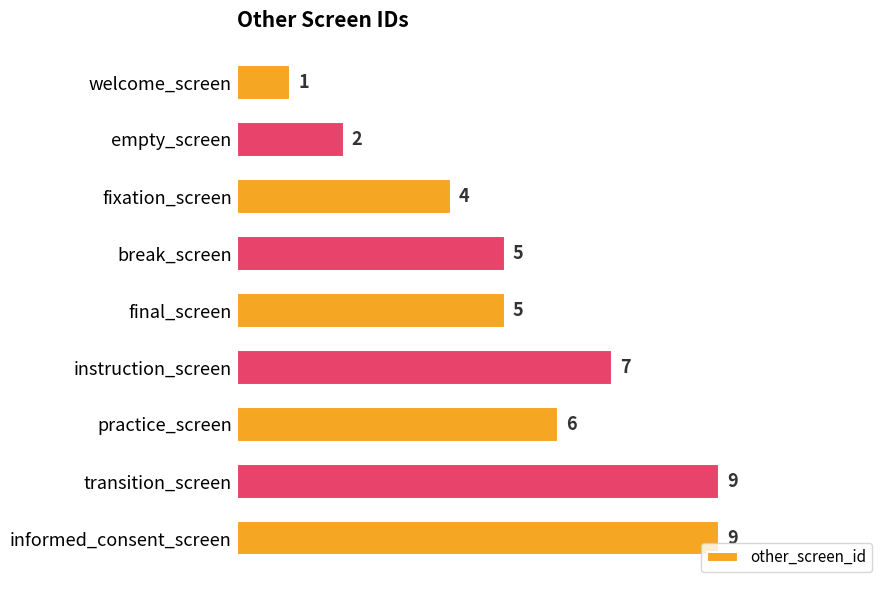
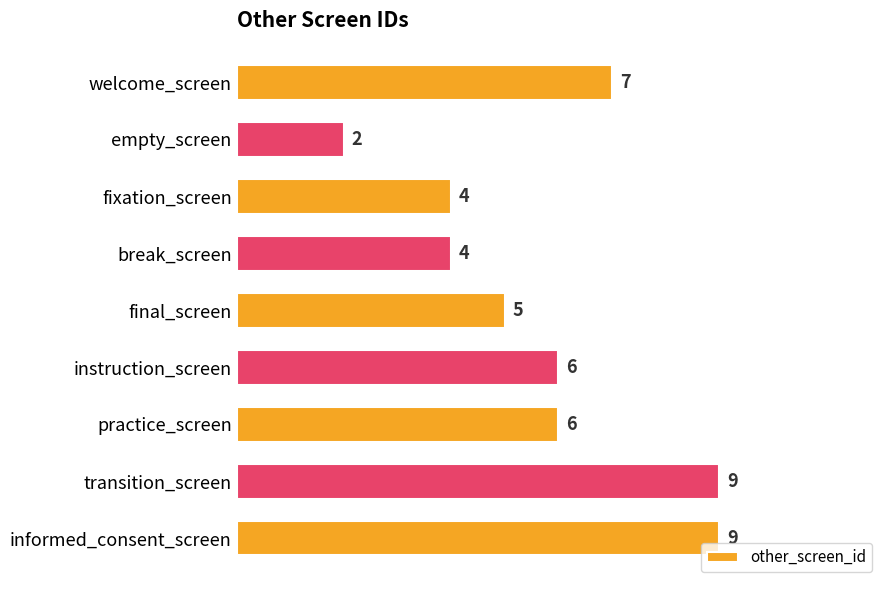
welcome_screen: 1 -> 7
break_screen: 5 -> 4
instruction_screen: 7 -> 6
